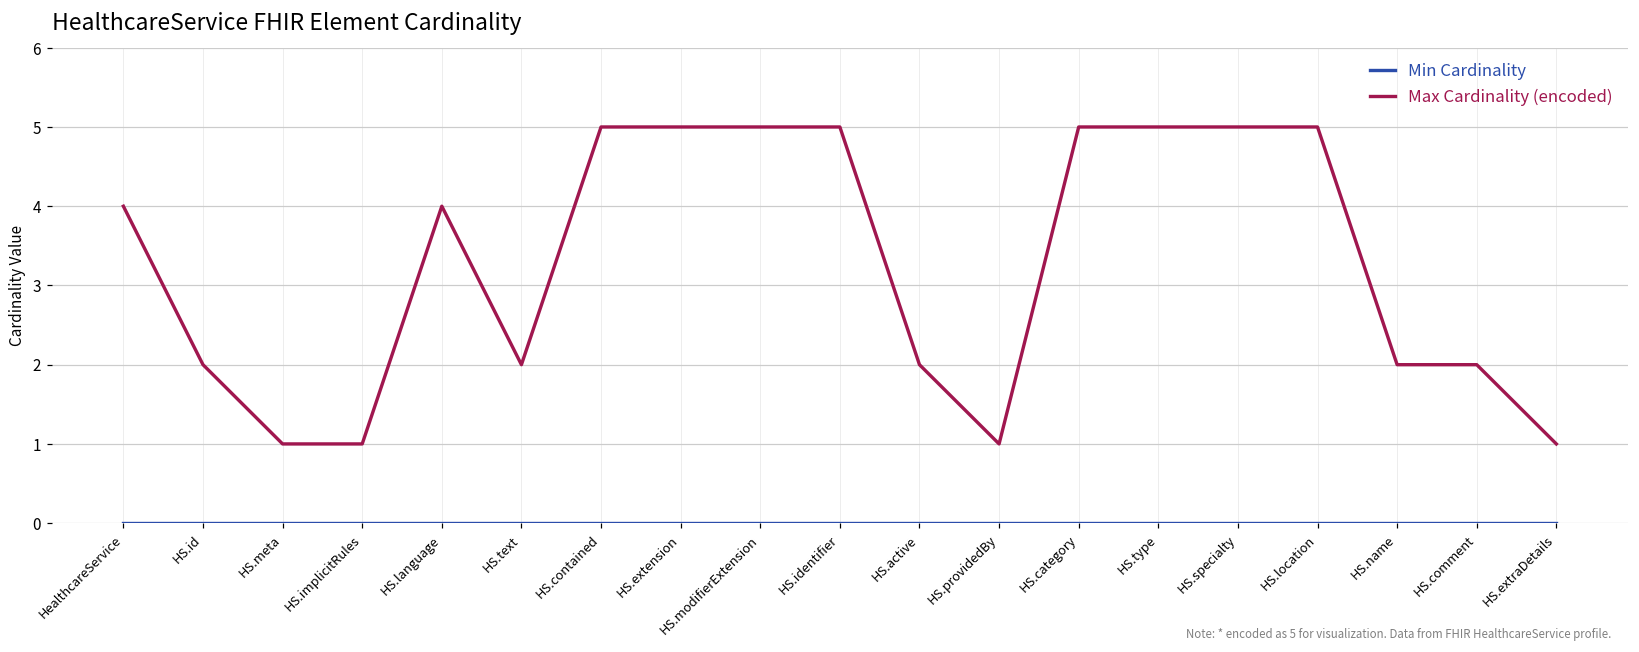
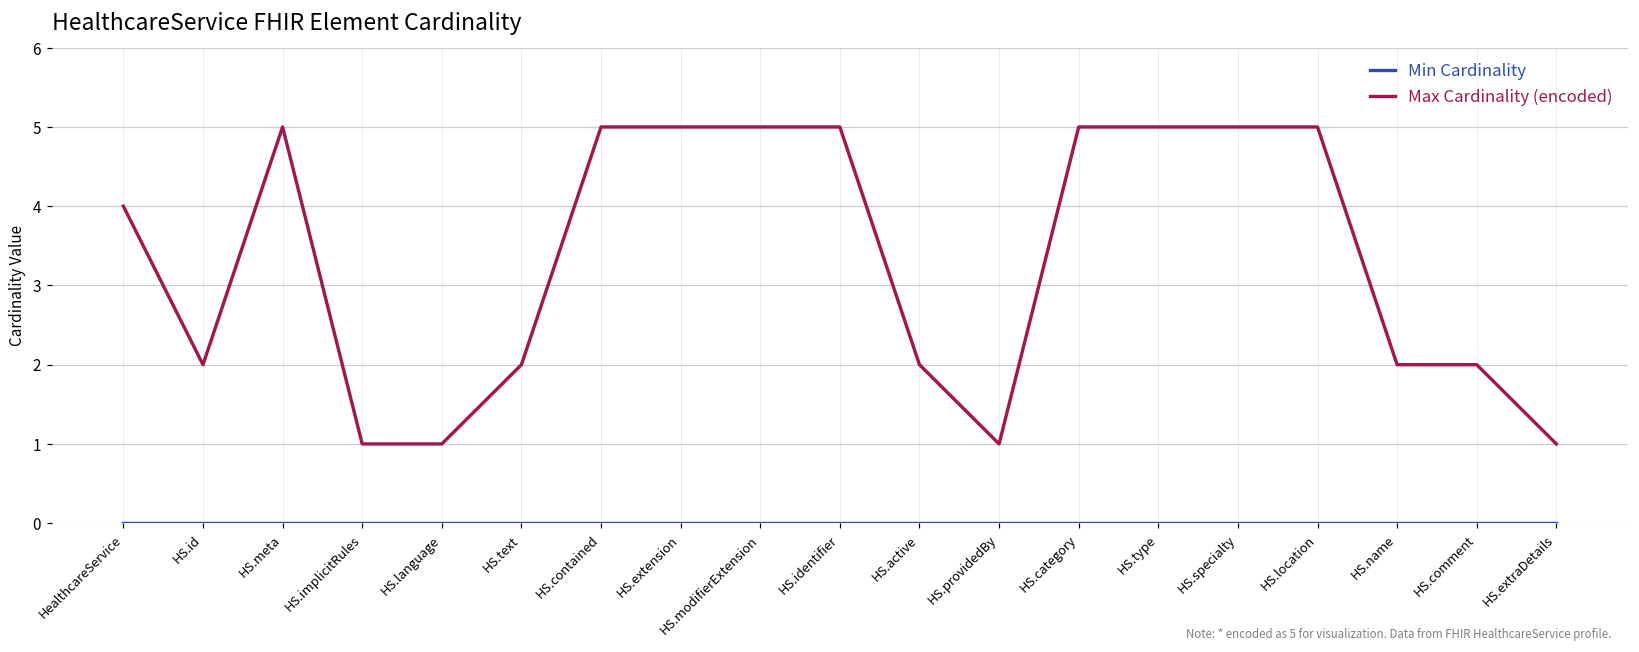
Max Cardinality (encoded), HS.meta: 1 -> 5
Max Cardinality (encoded), HS.language: 4 -> 1
